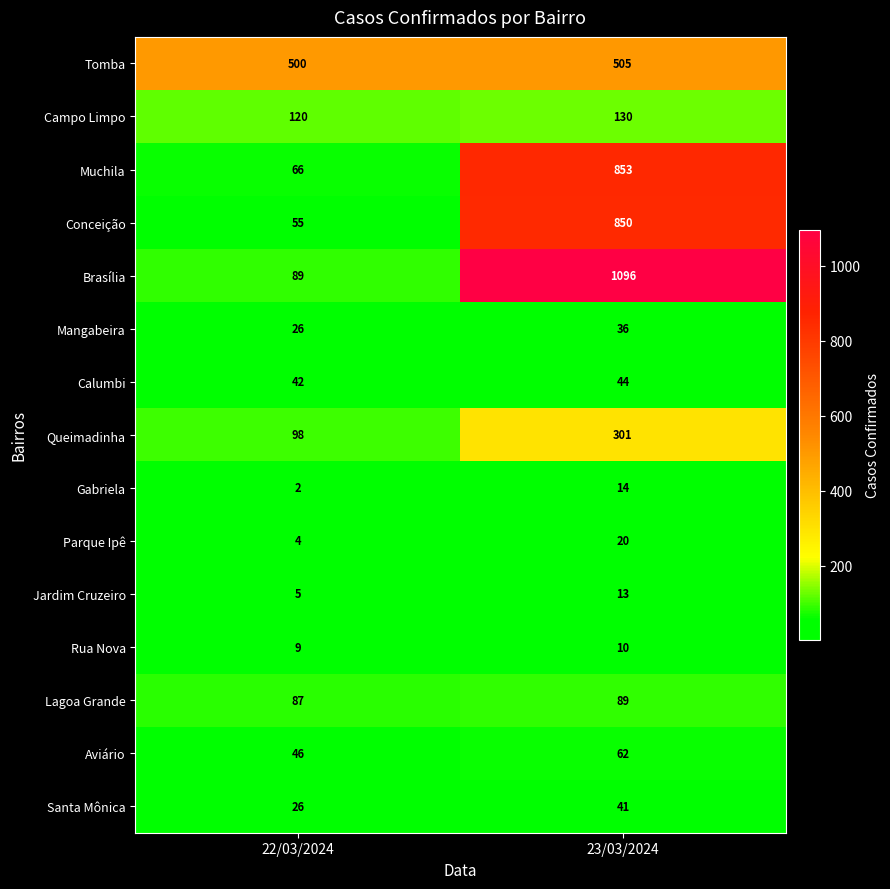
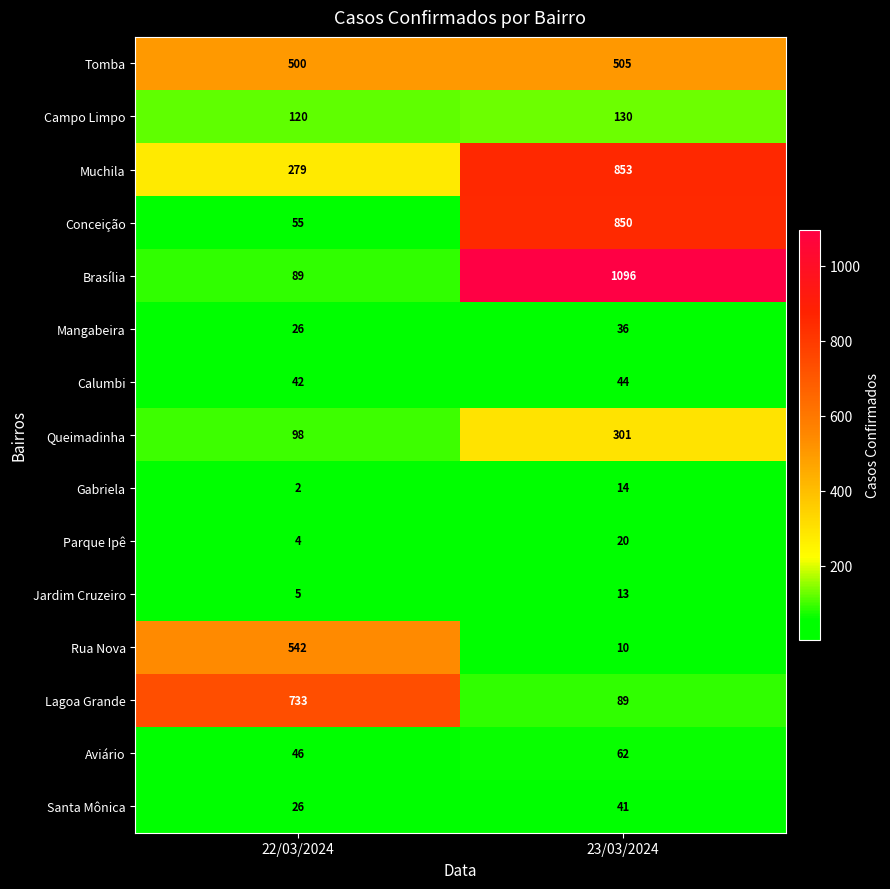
Muchila, 22/03/2024: 66 -> 279
Rua Nova, 22/03/2024: 9 -> 542
Lagoa Grande, 22/03/2024: 87 -> 733
